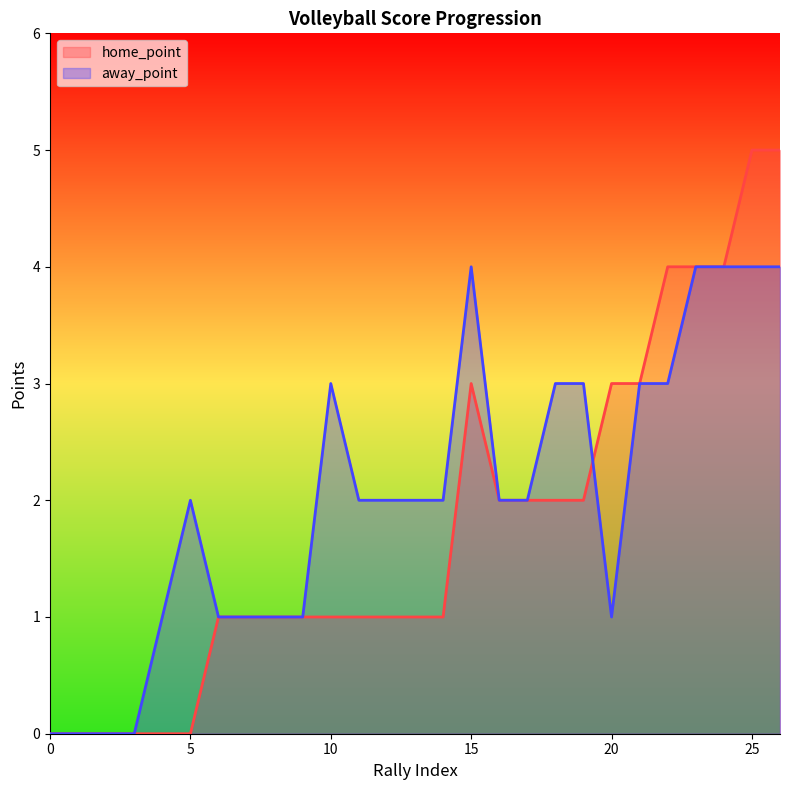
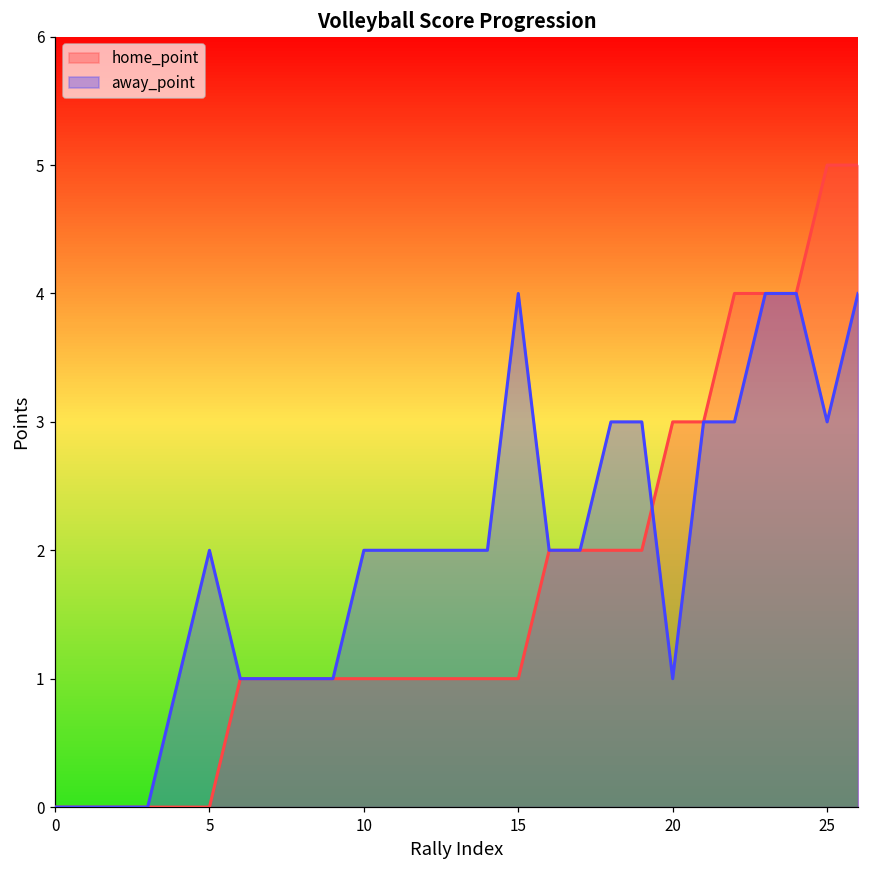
away_point, 10: 3 -> 2
home_point, 15: 3 -> 1
away_point, 25: 4 -> 3
